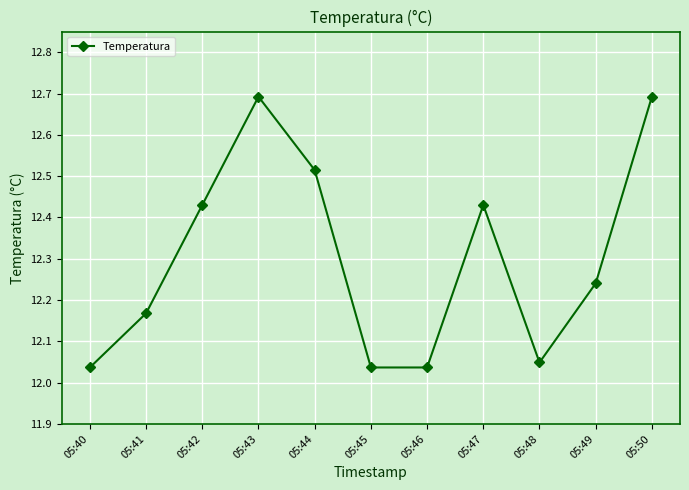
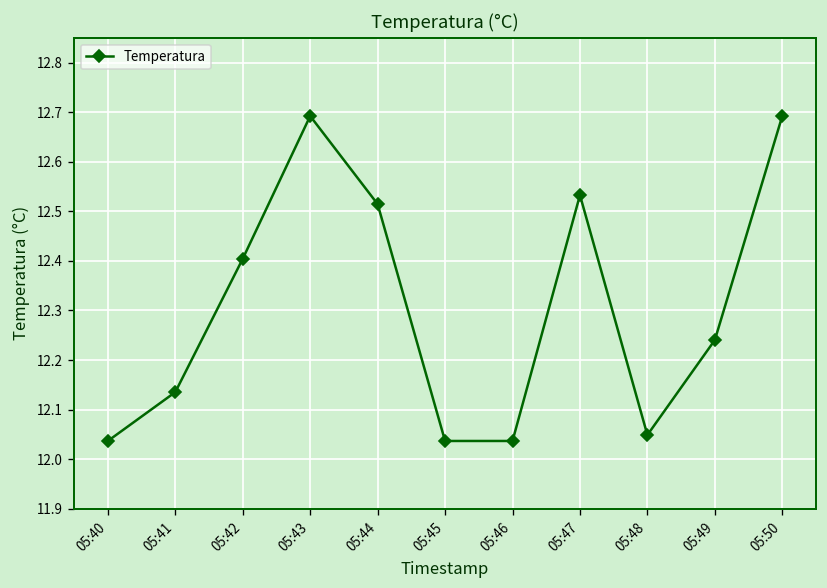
05:41: 12.17 -> 12.14
05:42: 12.43 -> 12.40
05:47: 12.43 -> 12.53
